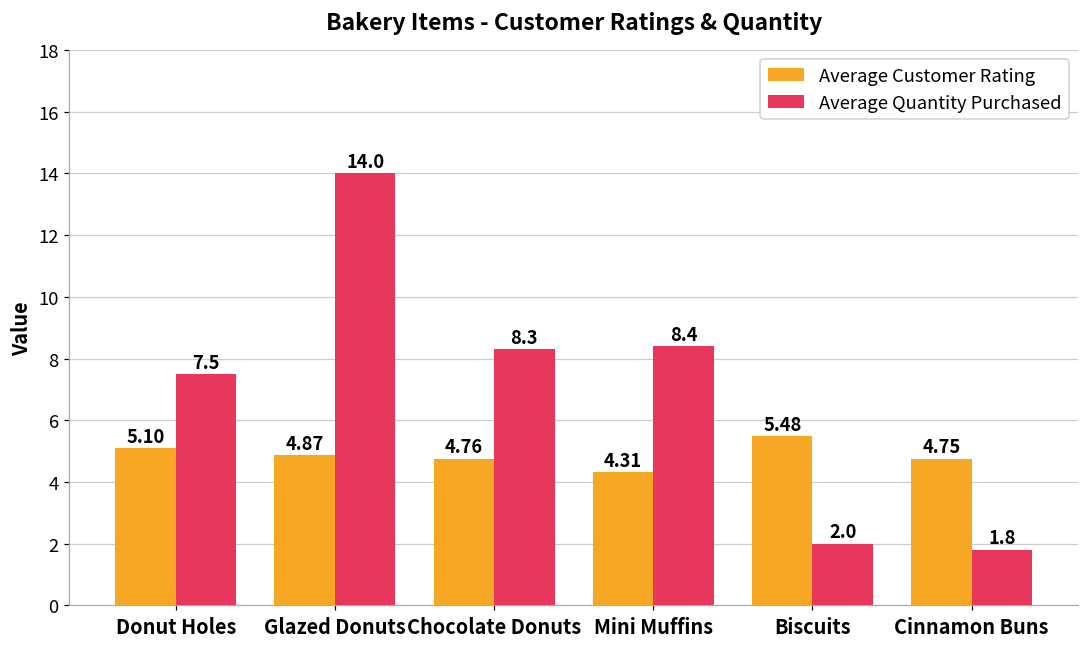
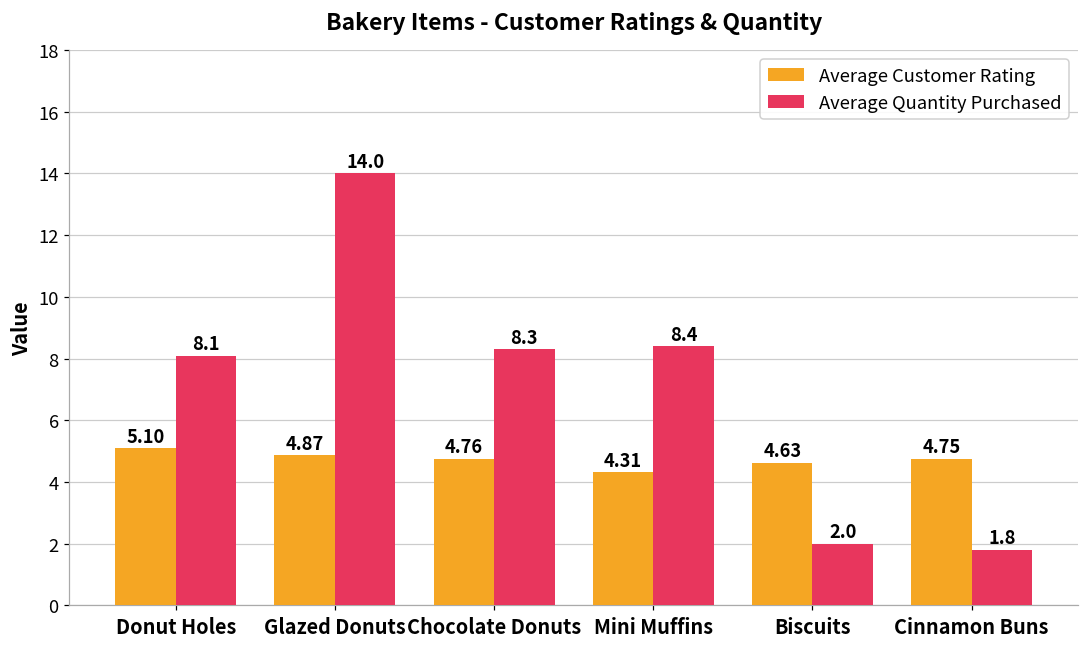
Average Quantity Purchased, Donut Holes: 7.5 -> 8.1
Average Customer Rating, Biscuits: 5.48 -> 4.63
